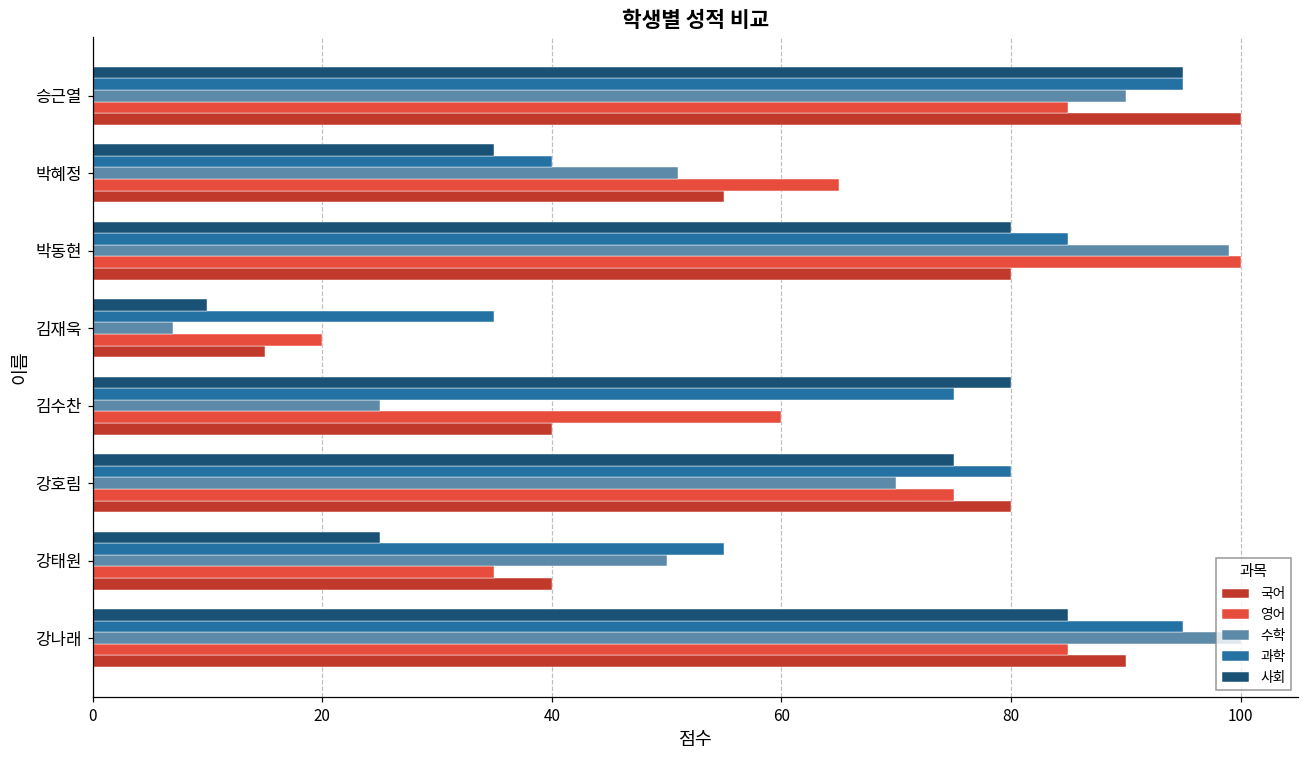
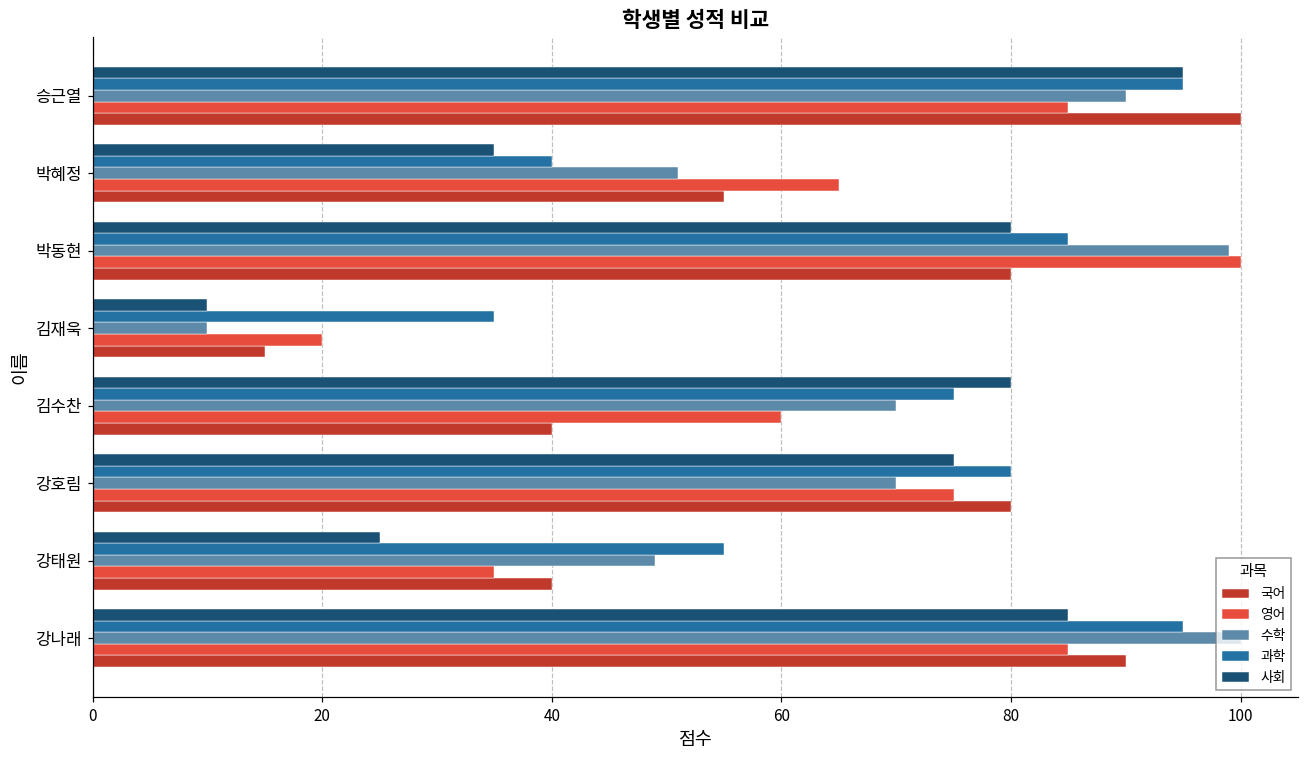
수학, 김재욱: 7 -> 10
수학, 김수찬: 25 -> 70
수학, 강태원: 50 -> 49
